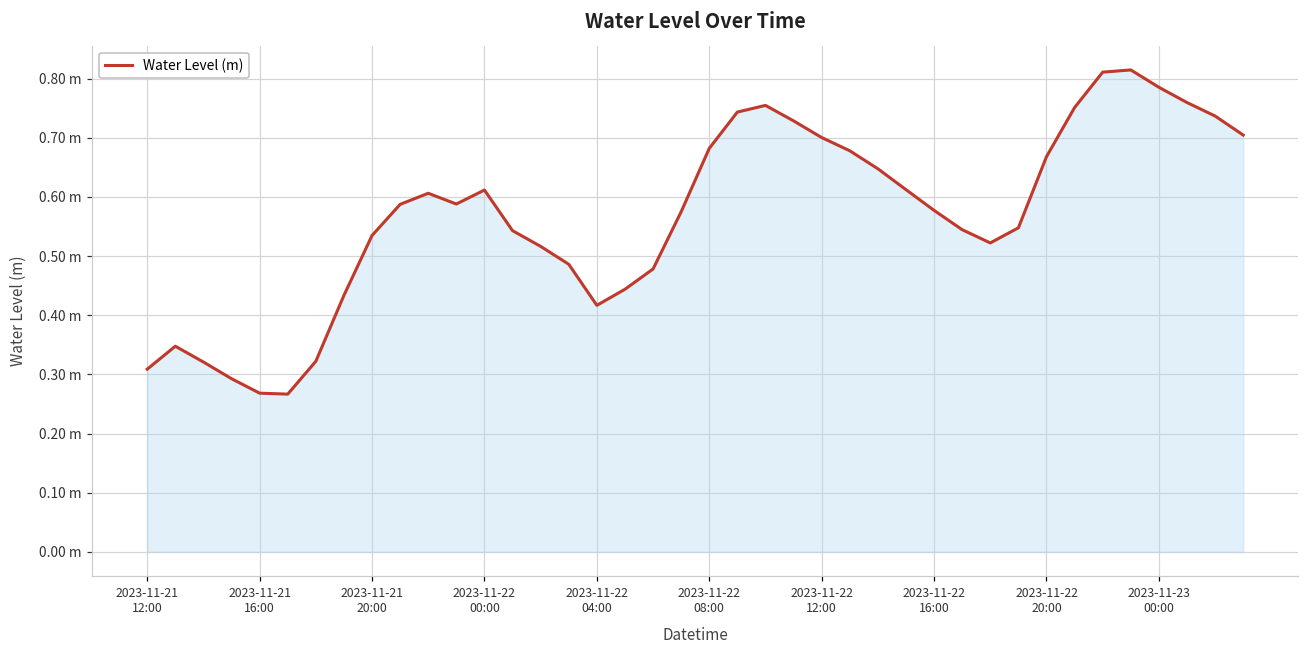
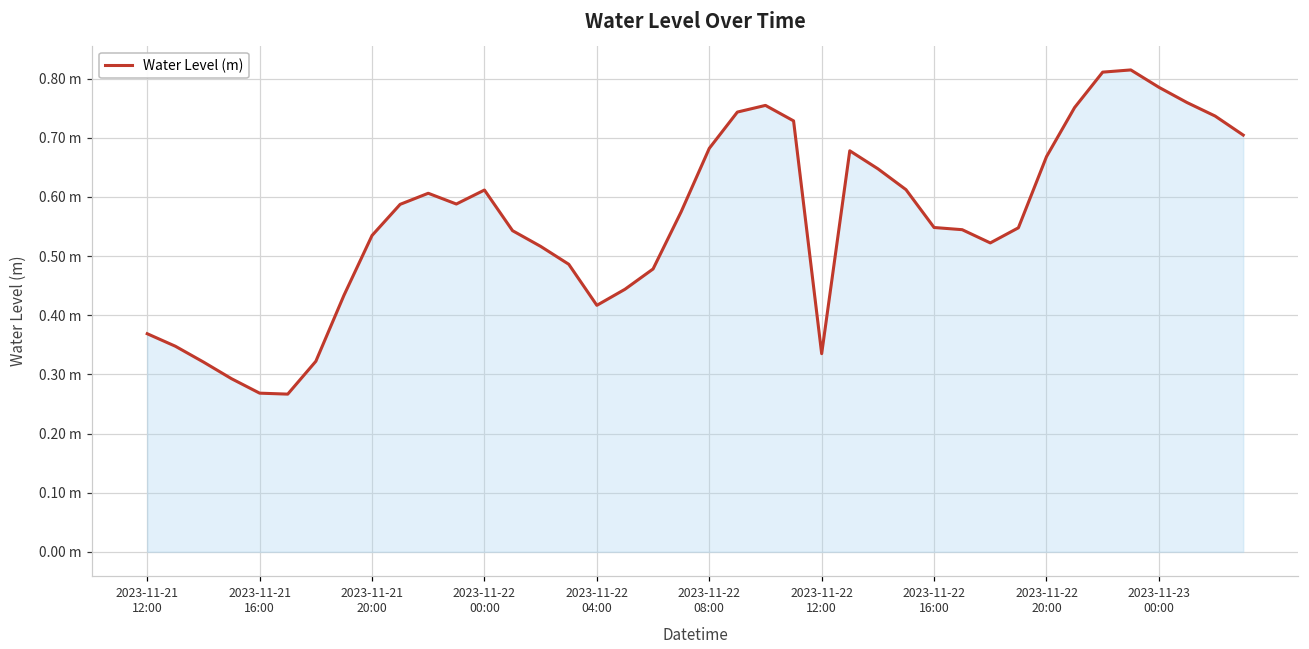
2023-11-21 12:00: 0.31 m -> 0.37 m
2023-11-22 12:00: 0.70 m -> 0.33 m
2023-11-22 16:00: 0.58 m -> 0.55 m
